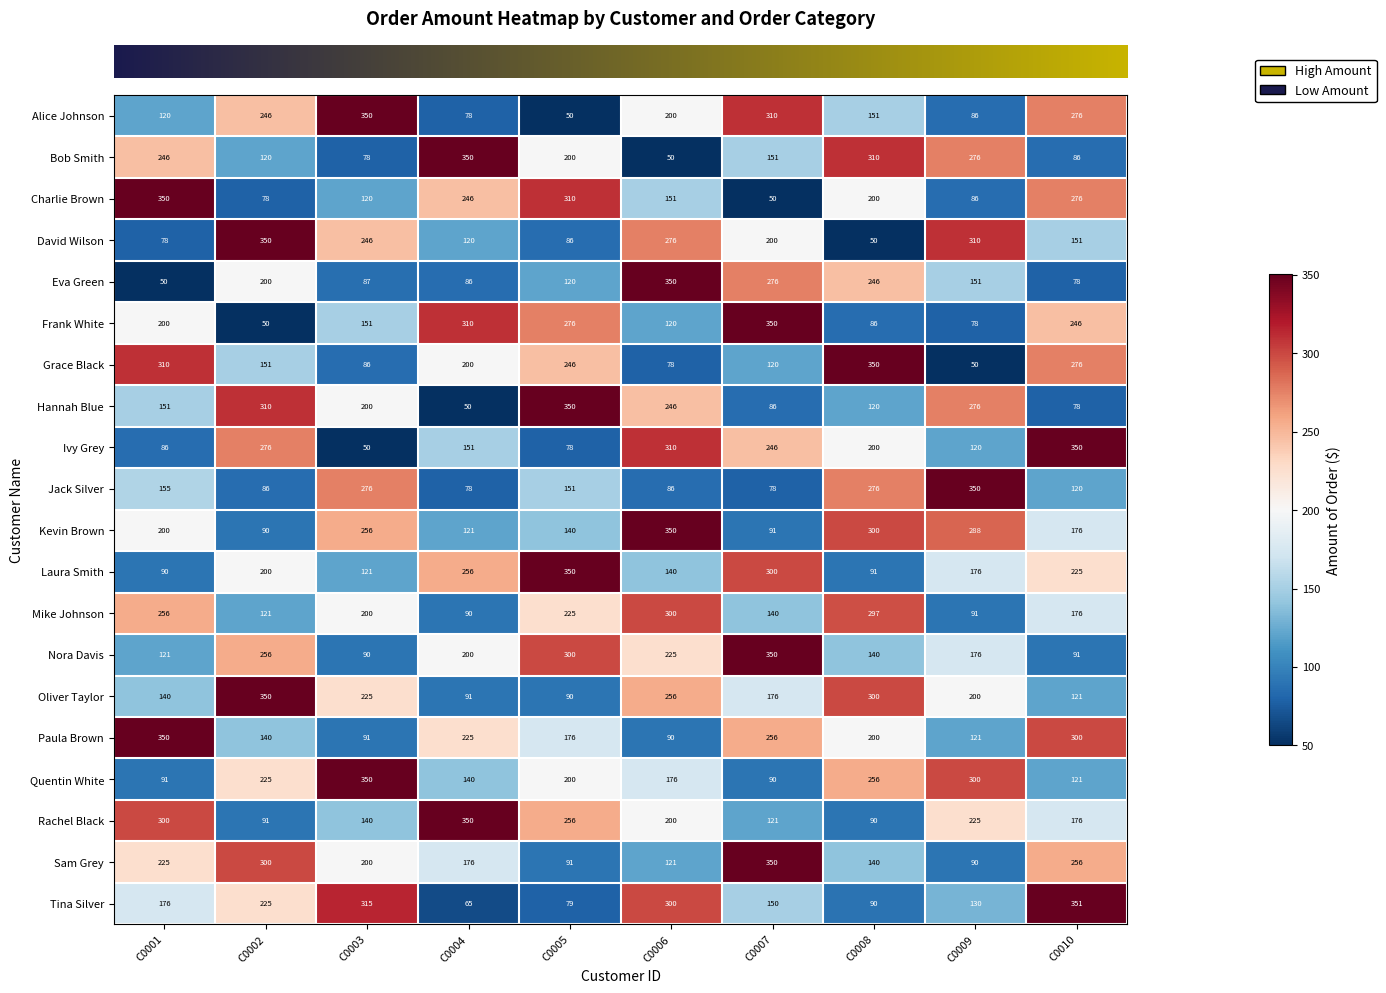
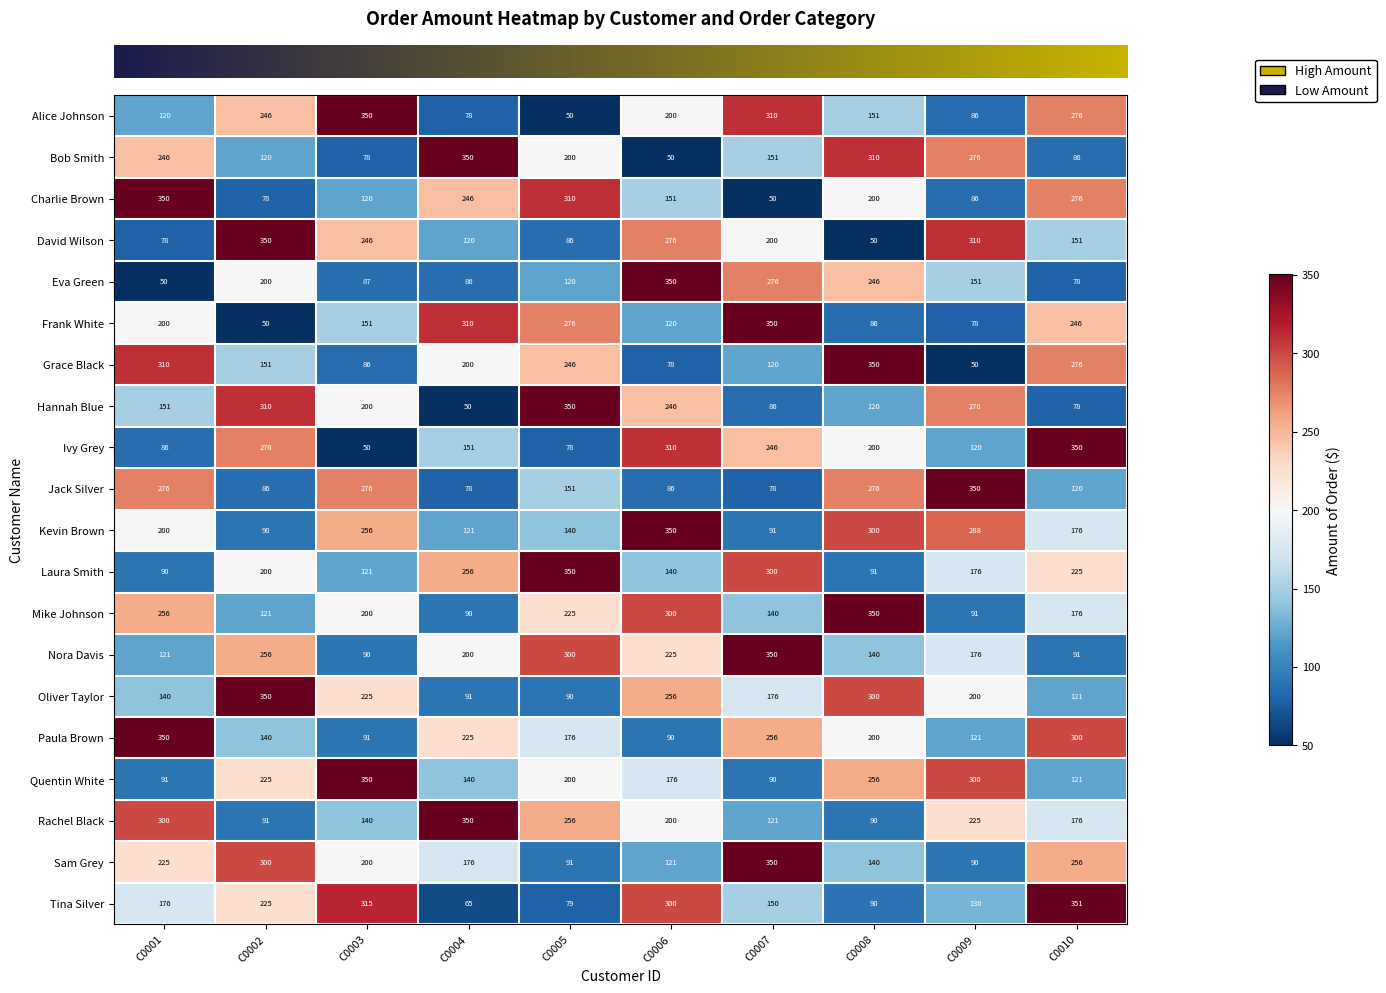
Jack Silver, C0001: 155 -> 276
Mike Johnson, C0008: 297 -> 350
